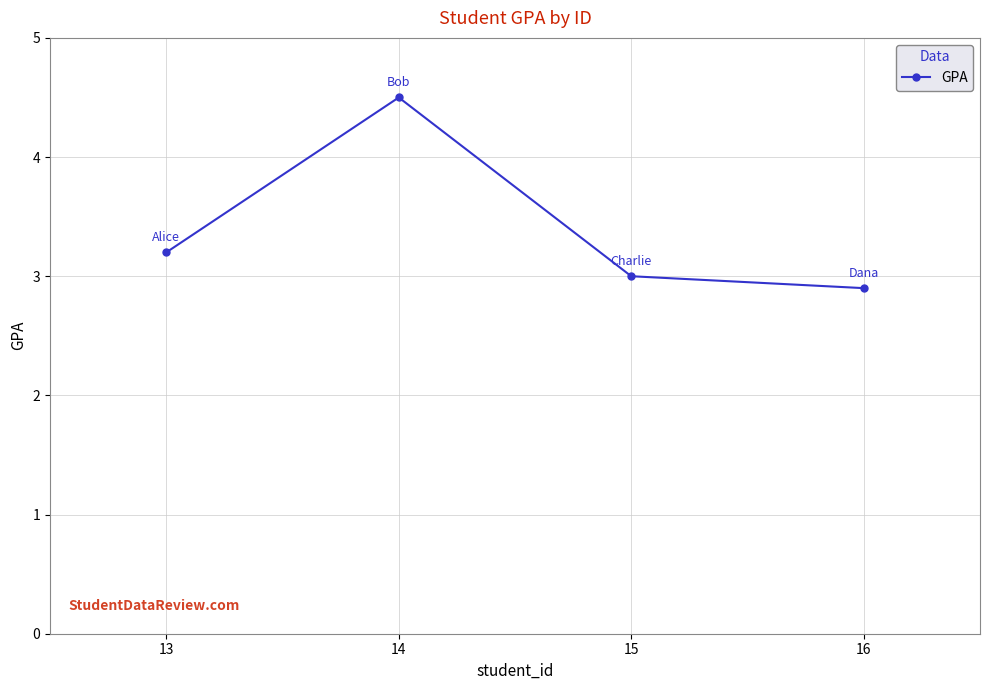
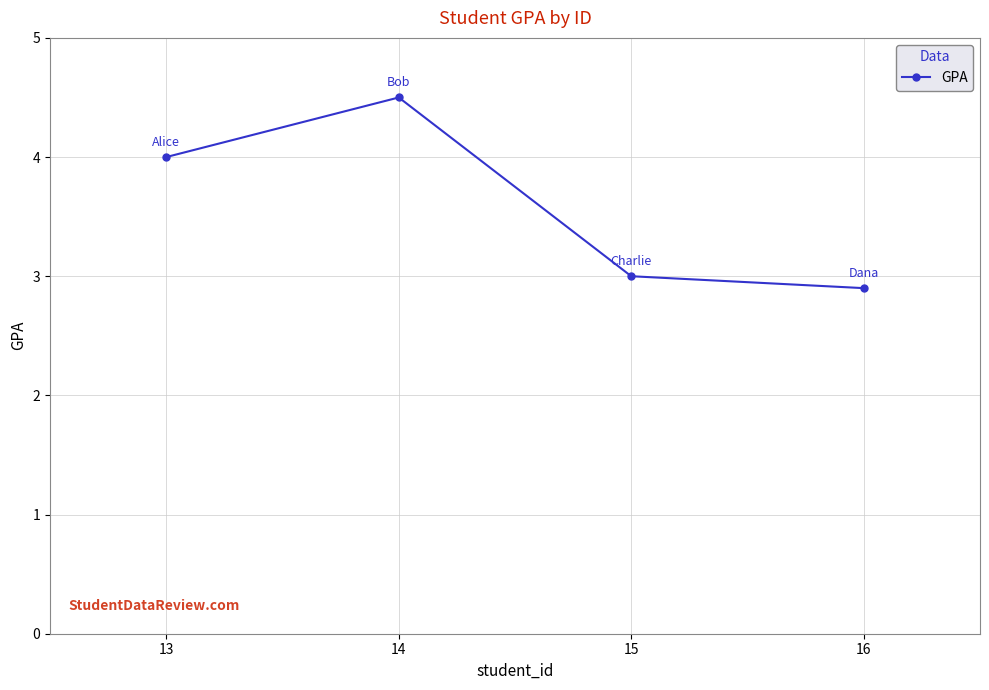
13: 3.2 -> 4.0
